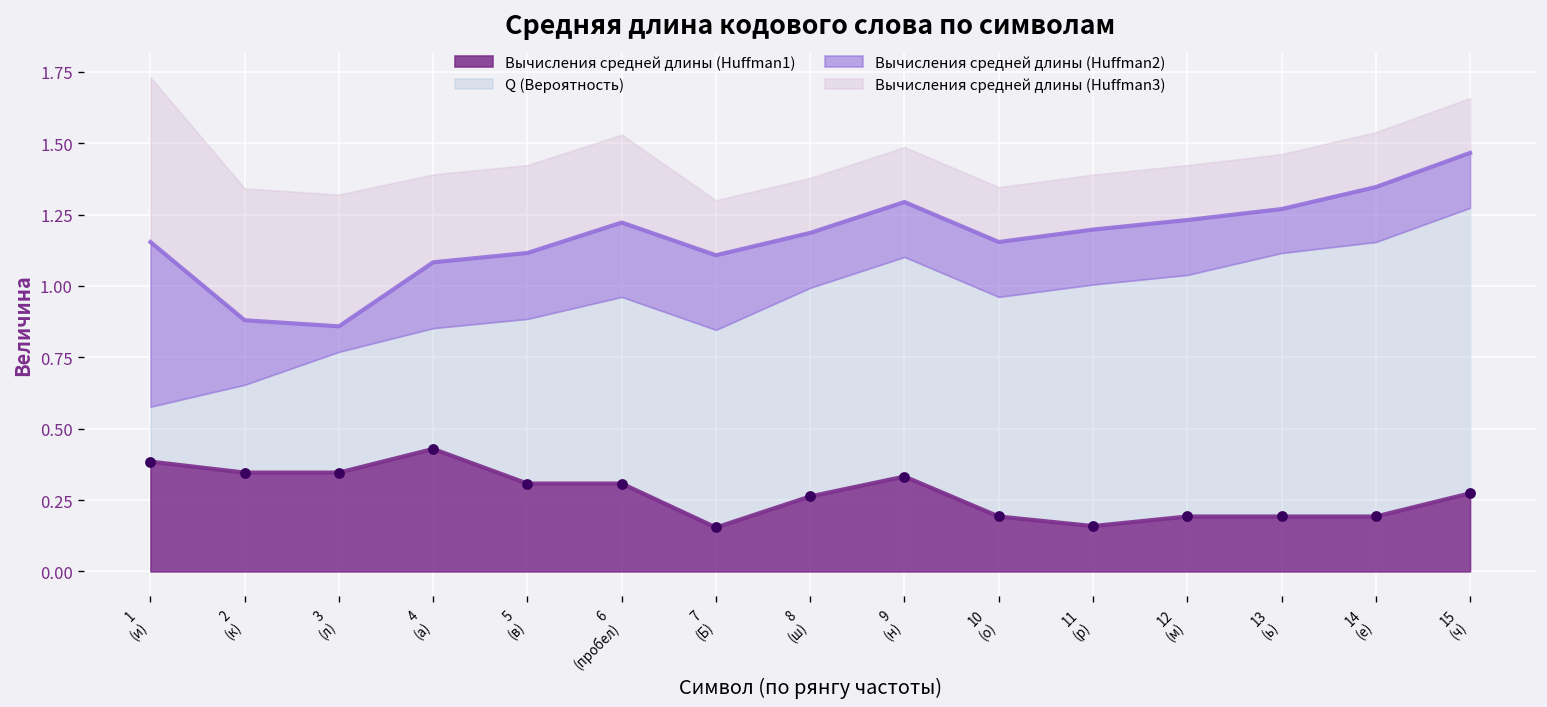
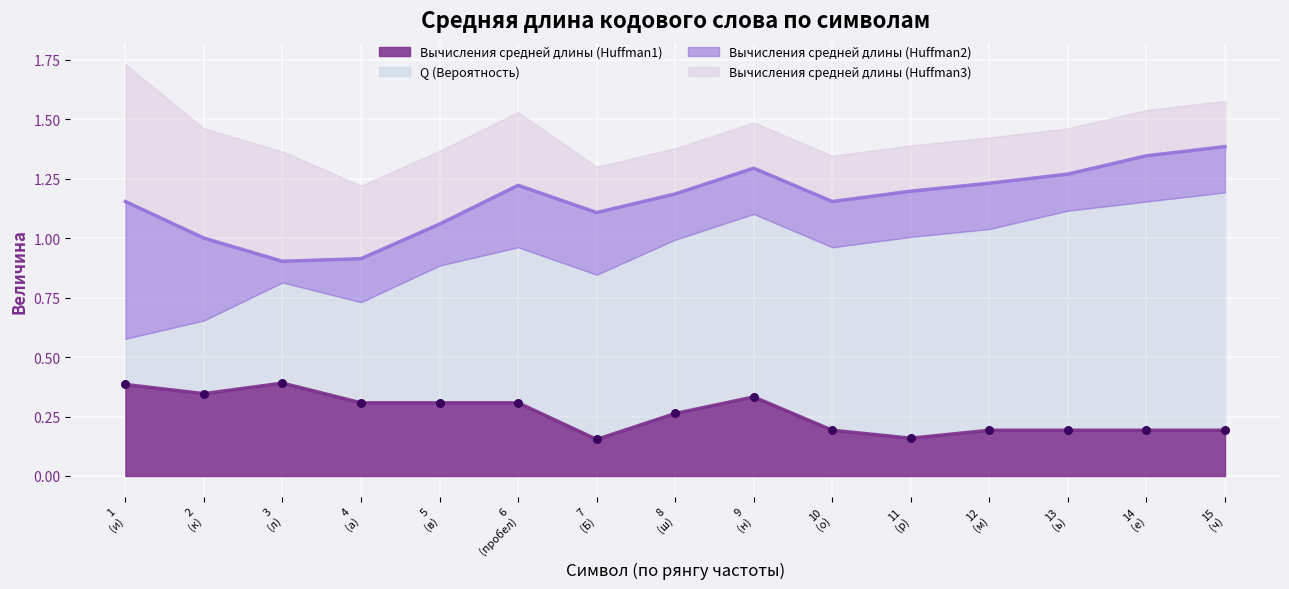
Вычисления средней длины (Huffman2), 2 (к): 0.23 -> 0.35
Вычисления средней длины (Huffman1), 3 (л): 0.35 -> 0.39
Вычисления средней длины (Huffman1), 4 (а): 0.43 -> 0.31
Вычисления средней длины (Huffman2), 4 (а): 0.23 -> 0.18
Вычисления средней длины (Huffman2), 5 (в): 0.23 -> 0.17
Вычисления средней длины (Huffman1), 15 (ч): 0.27 -> 0.19
